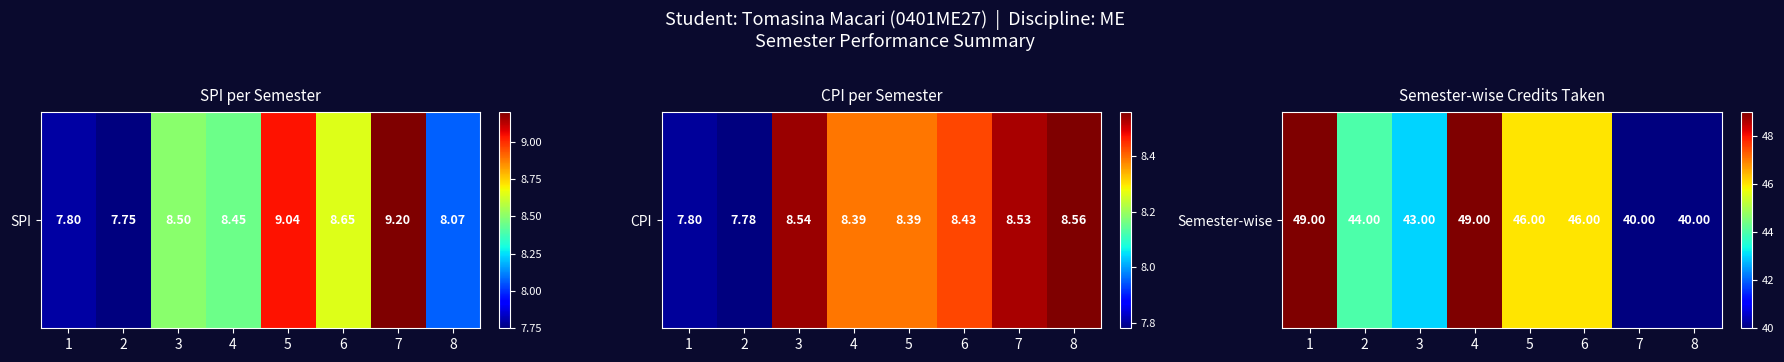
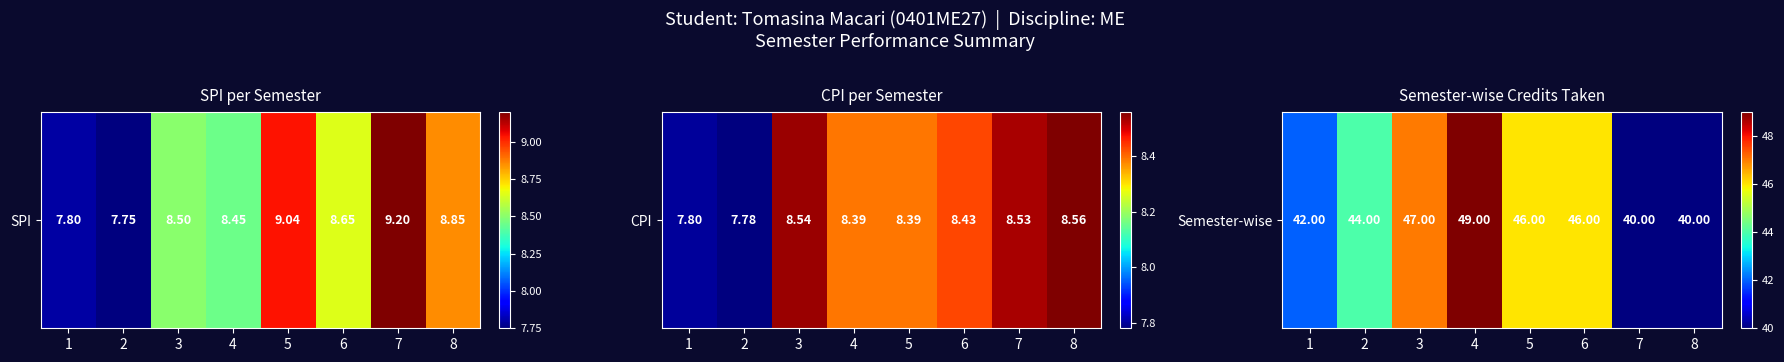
SPI per Semester, SPI, 8: 8.07 -> 8.85
Semester-wise Credits Taken, Semester-wise, 1: 49.00 -> 42.00
Semester-wise Credits Taken, Semester-wise, 3: 43.00 -> 47.00
